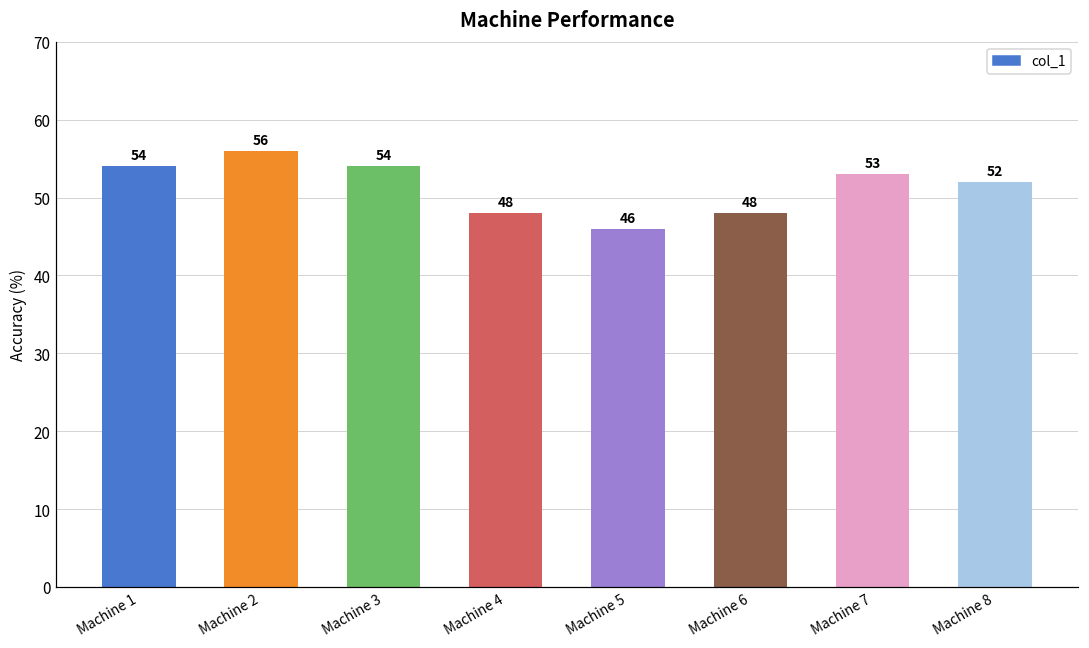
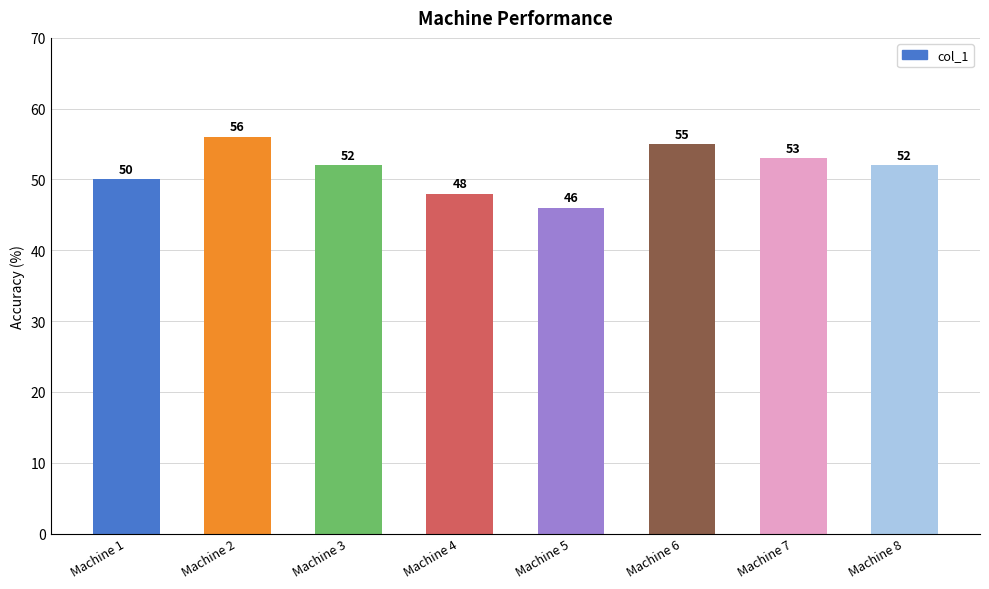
Machine 1: 54 -> 50
Machine 3: 54 -> 52
Machine 6: 48 -> 55
